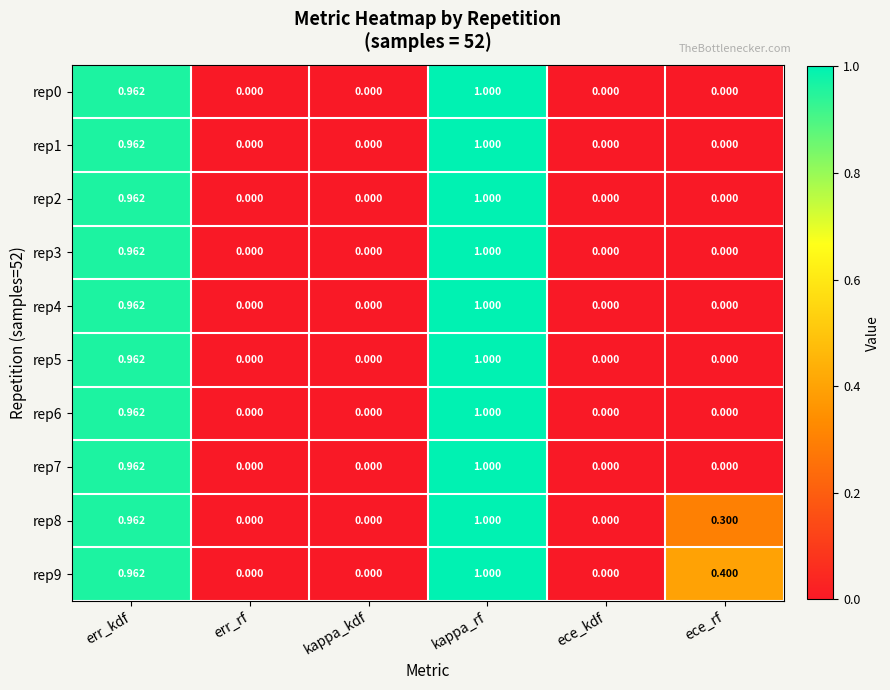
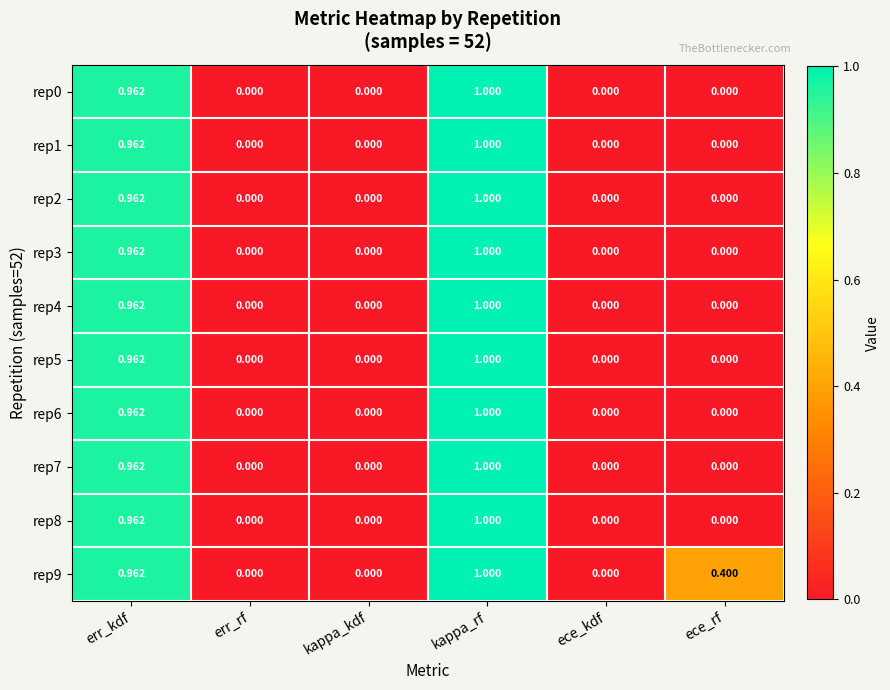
rep8, ece_rf: 0.300 -> 0.000
